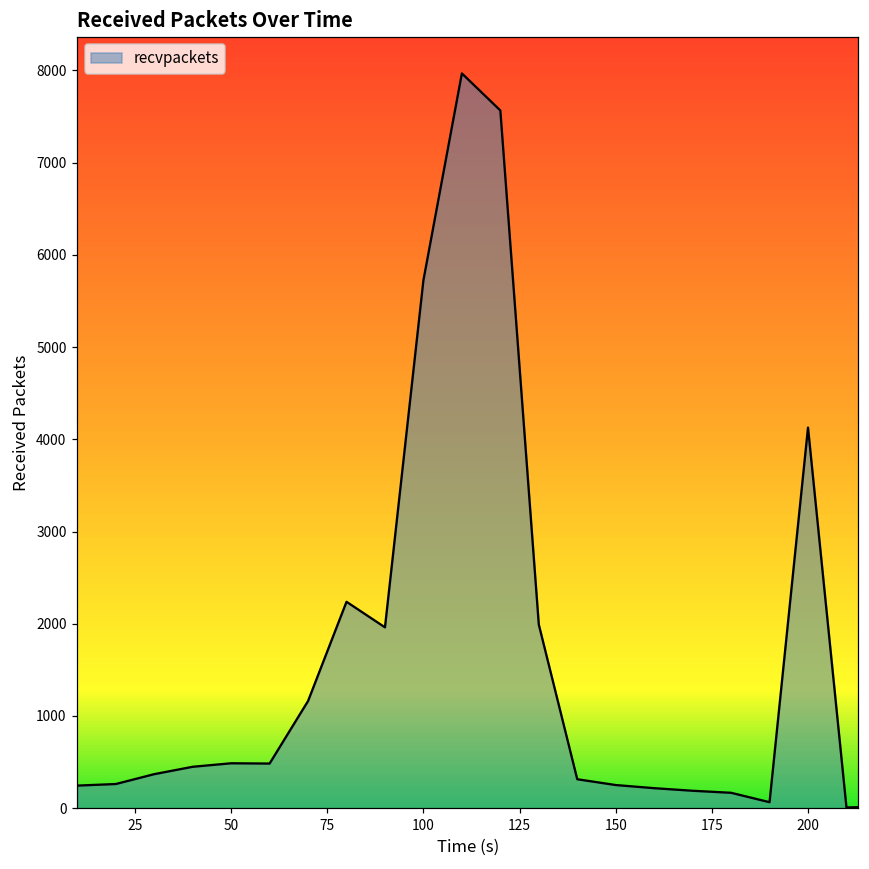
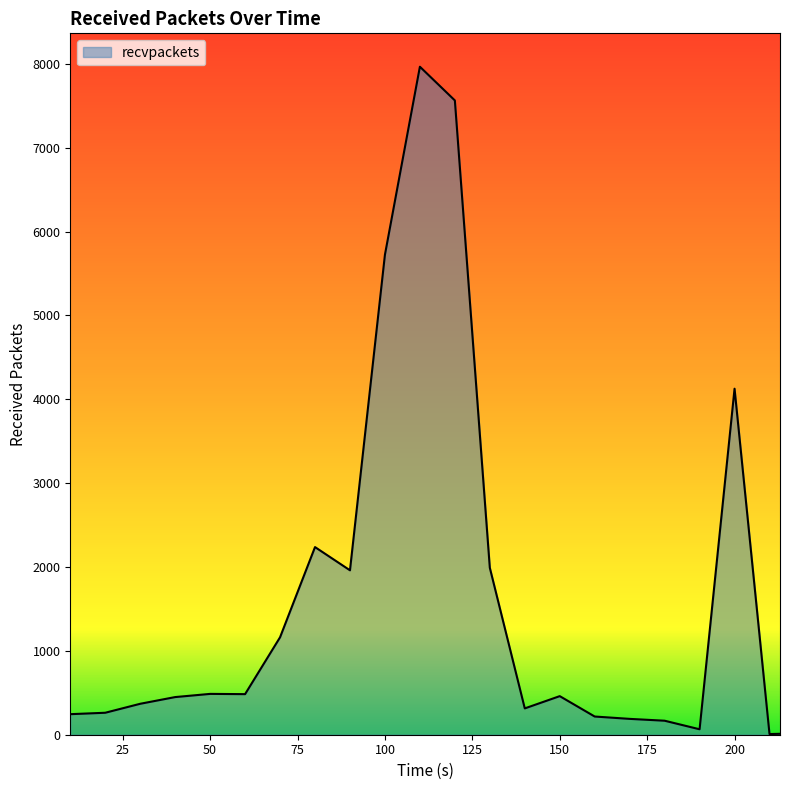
150: 300 -> 500
